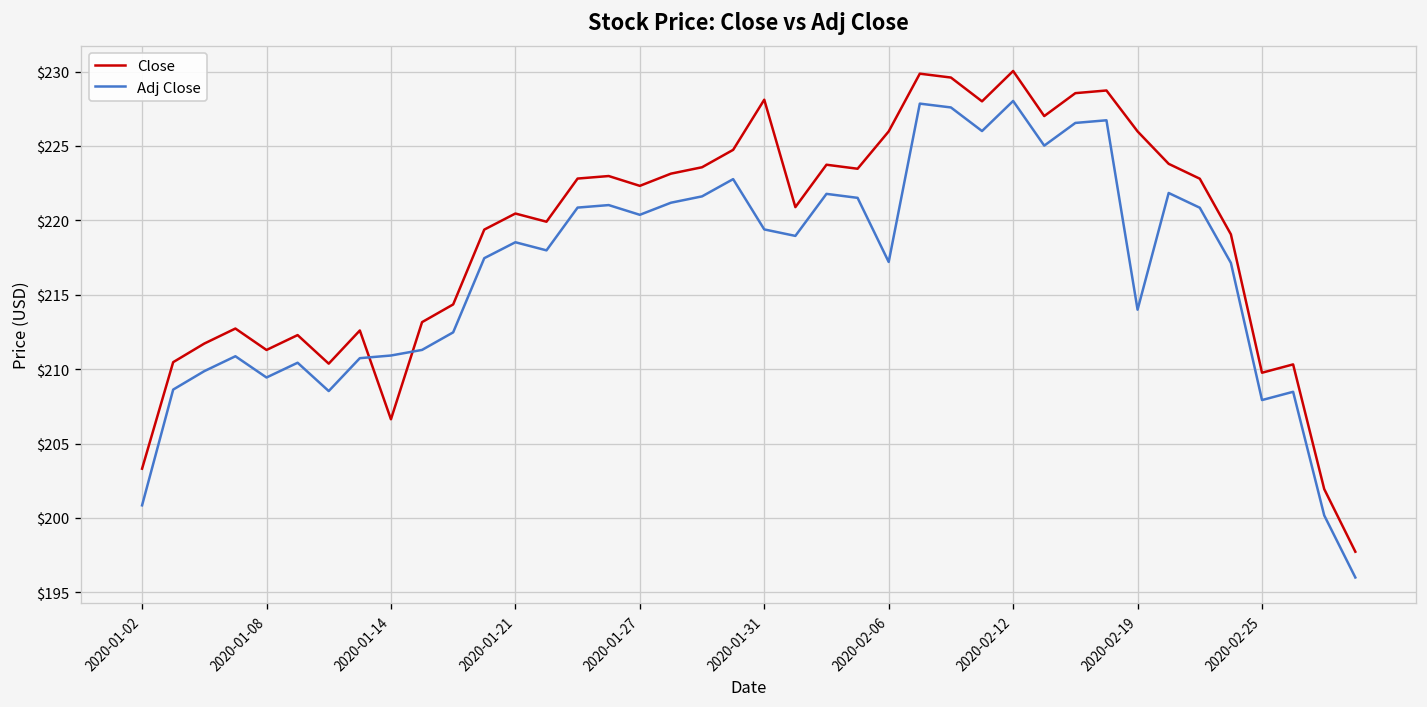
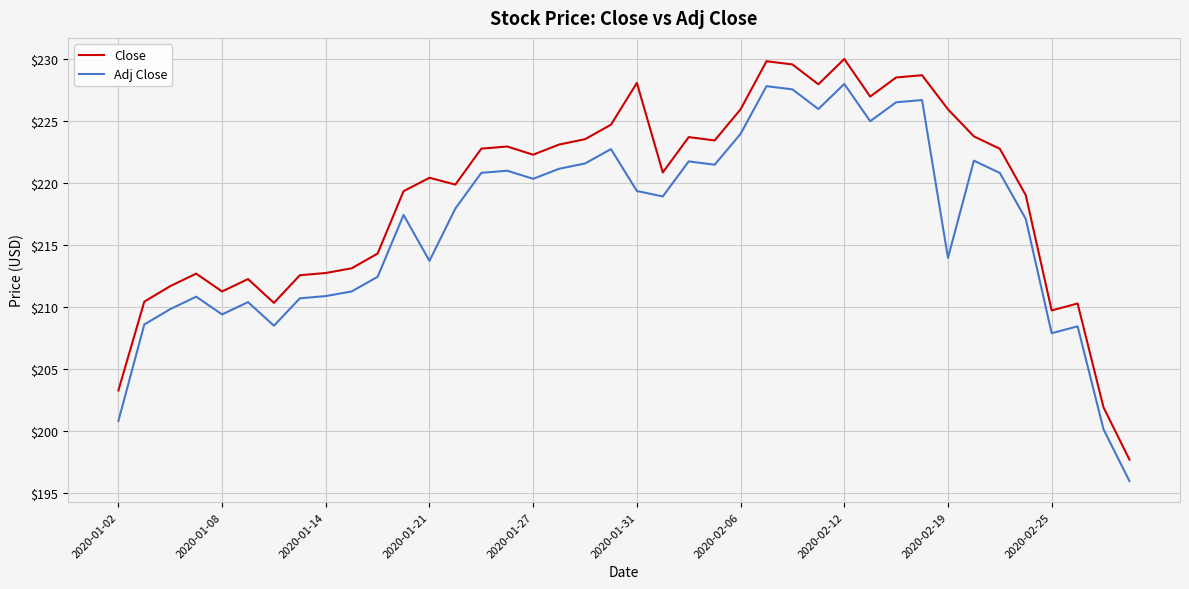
Close, 2020-01-14: $206.6 -> $212.8
Adj Close, 2020-01-21: $218.5 -> $213.8
Adj Close, 2020-02-06: $217.2 -> $224.0
